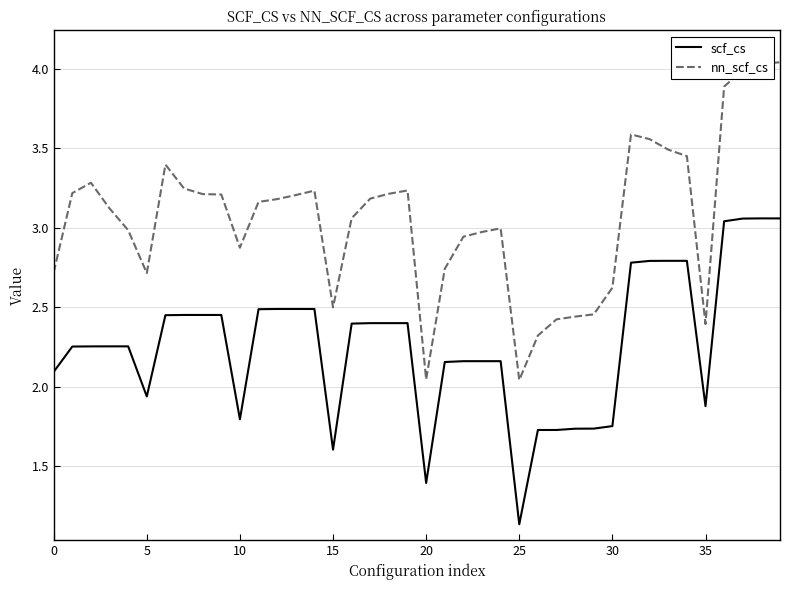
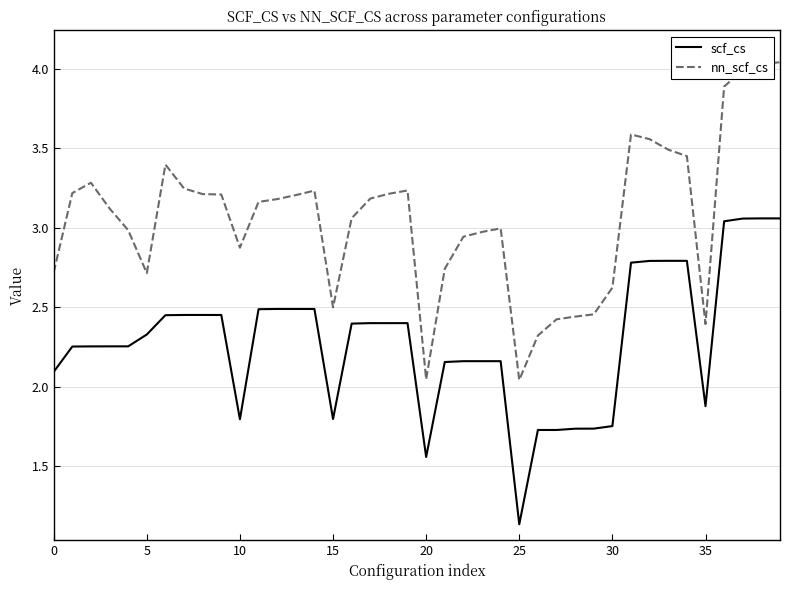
scf_cs, 5: 1.94 -> 2.33
scf_cs, 15: 1.61 -> 1.80
scf_cs, 20: 1.40 -> 1.56
